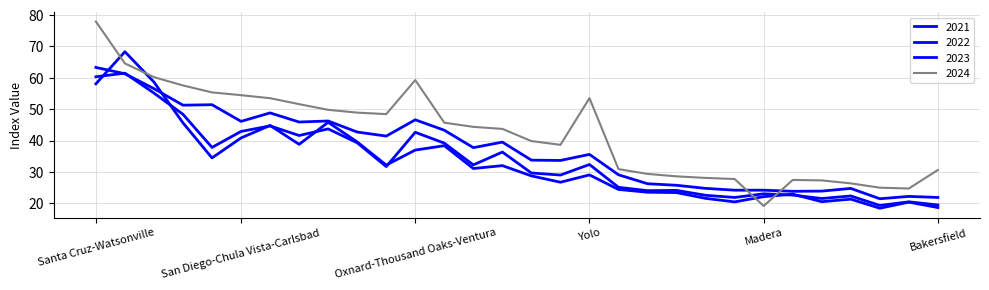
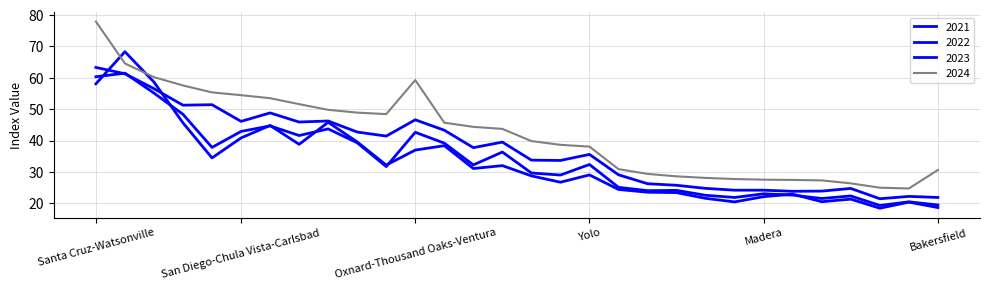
2024, Yolo: 54 -> 38
2024, Madera: 19 -> 28
